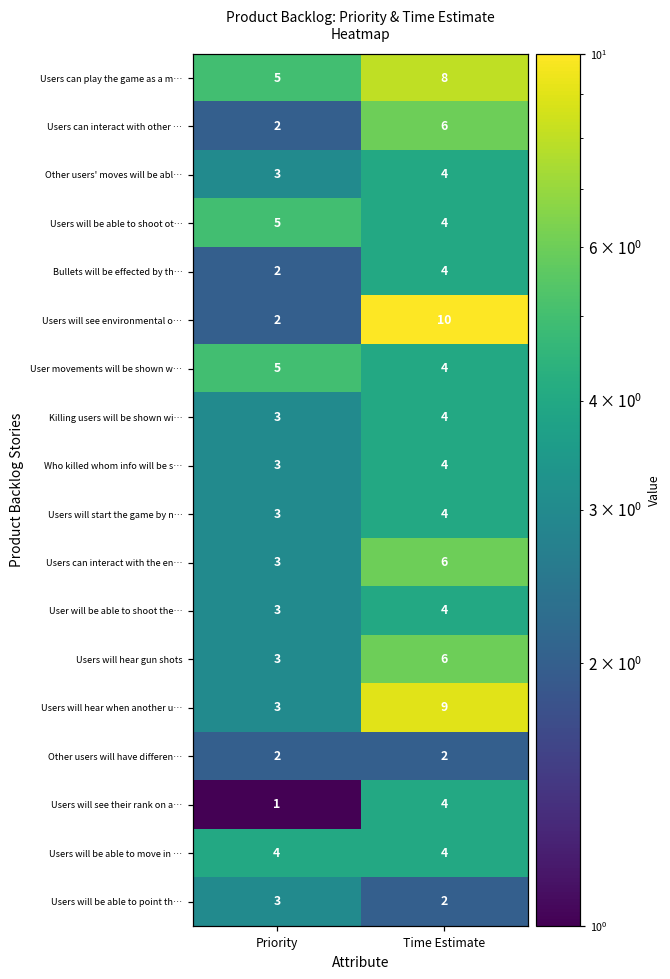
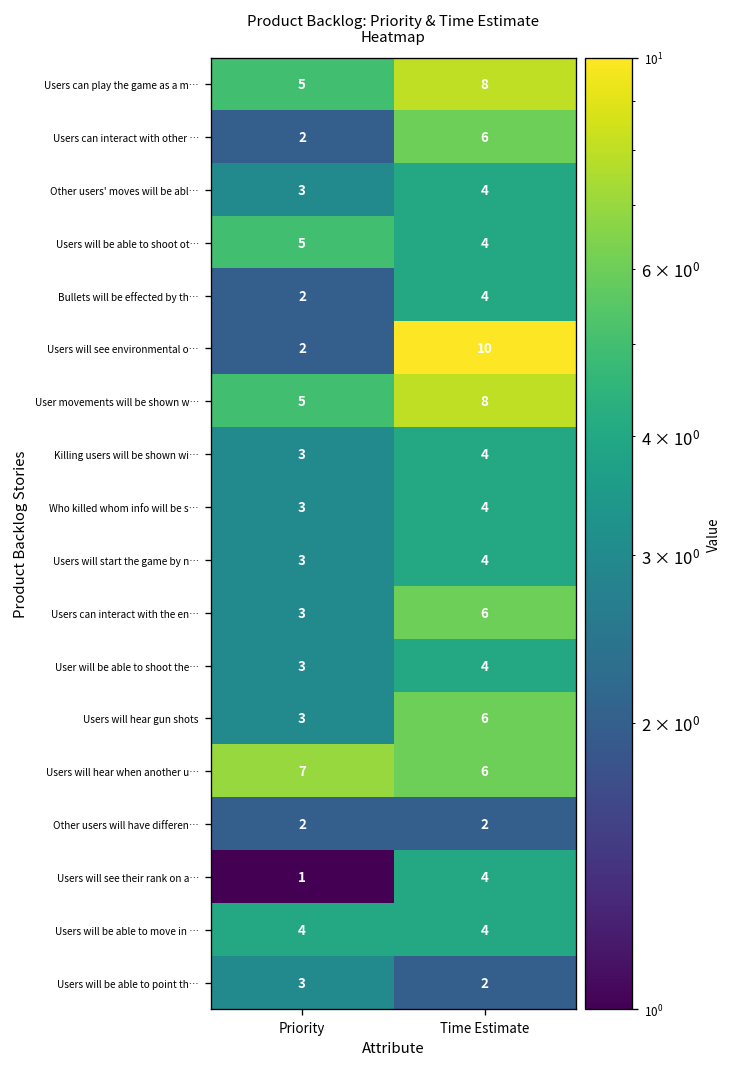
User movements will be shown w…, Time Estimate: 4 -> 8
Users will hear when another u…, Priority: 3 -> 7
Users will hear when another u…, Time Estimate: 9 -> 6
